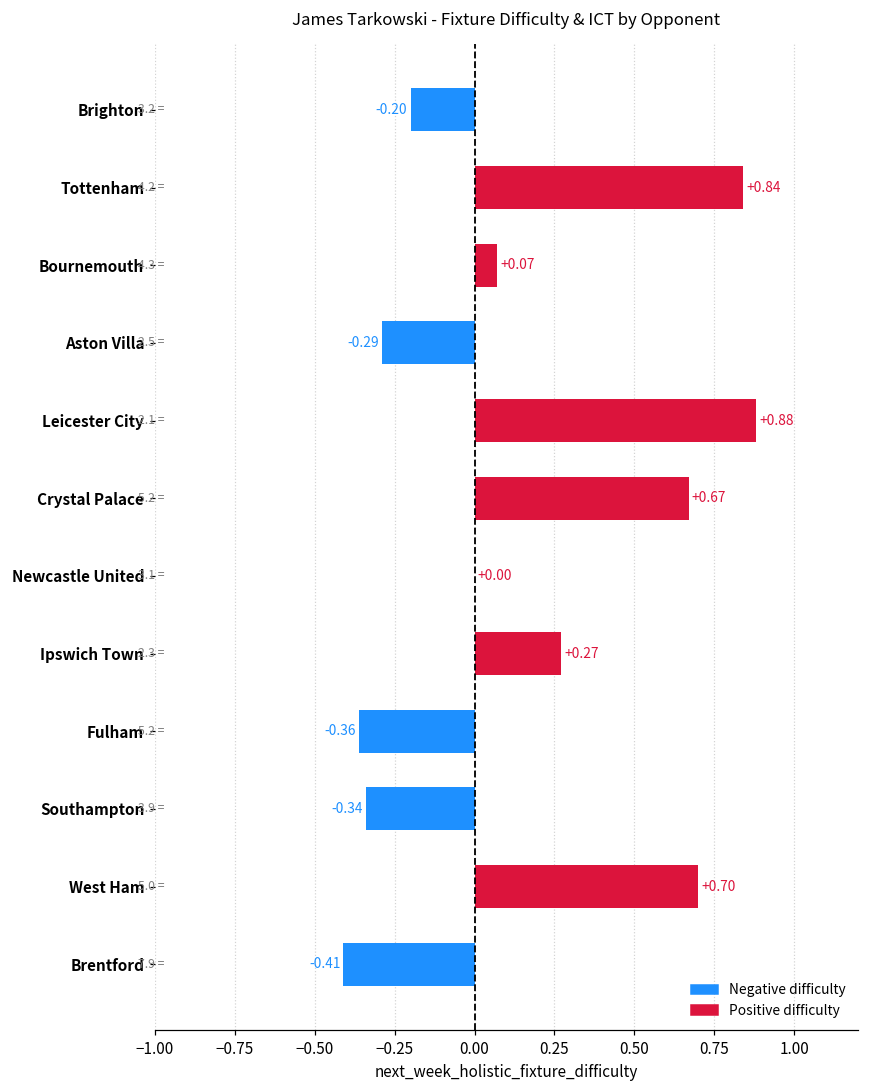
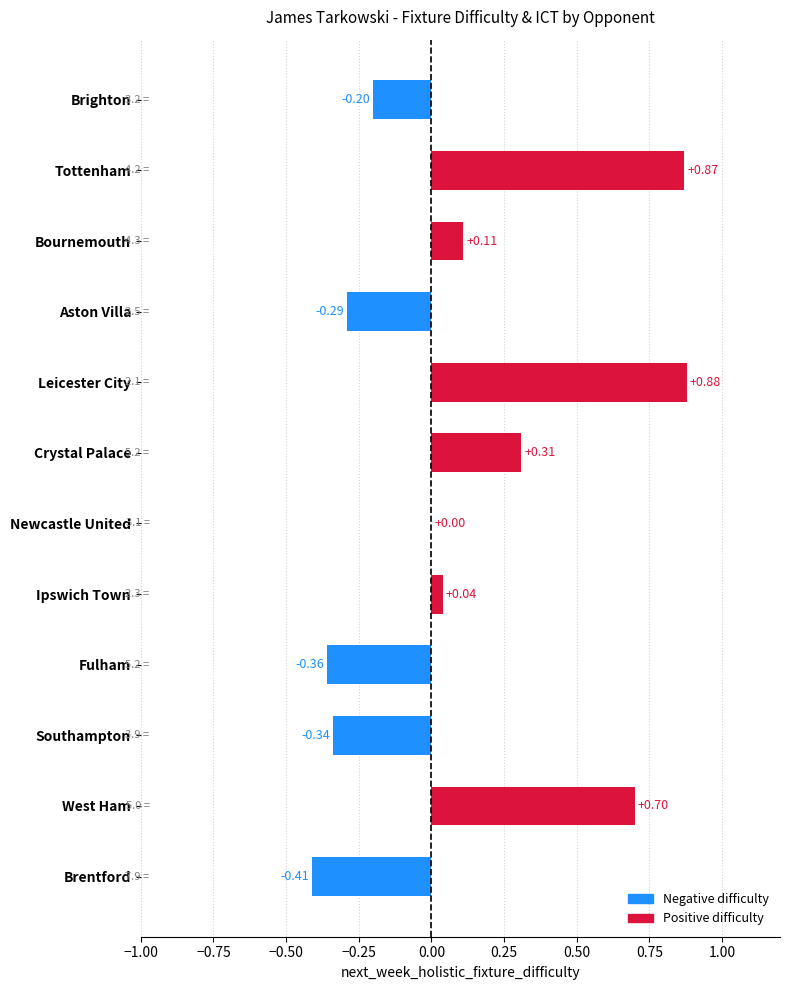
Tottenham: +0.84 -> +0.87
Bournemouth: +0.07 -> +0.11
Crystal Palace: +0.67 -> +0.31
Ipswich Town: +0.27 -> +0.04
